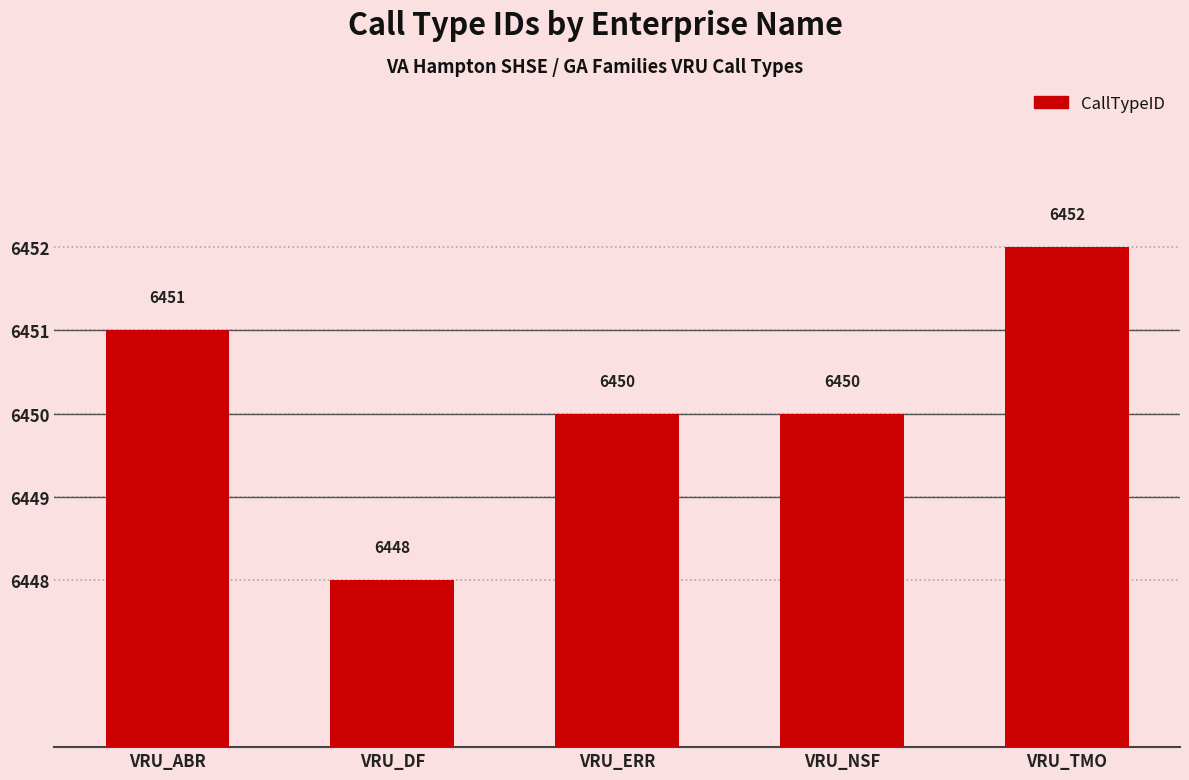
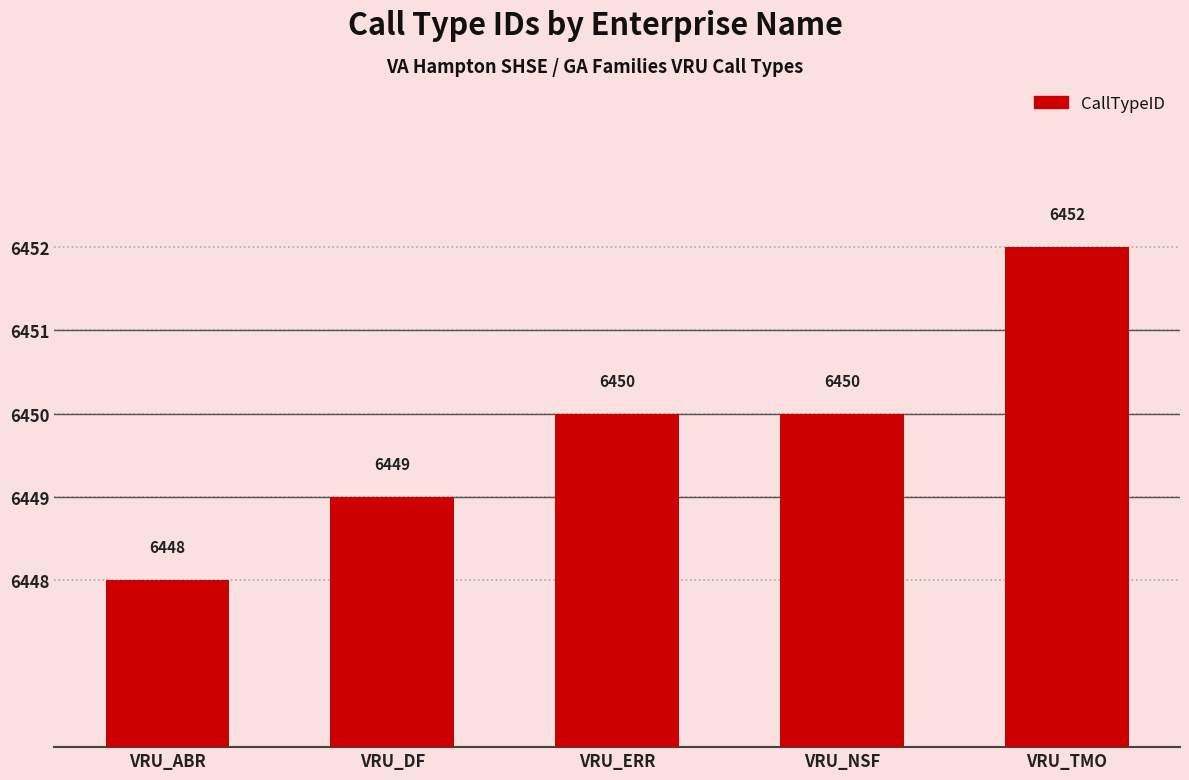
VRU_ABR: 6451 -> 6448
VRU_DF: 6448 -> 6449
